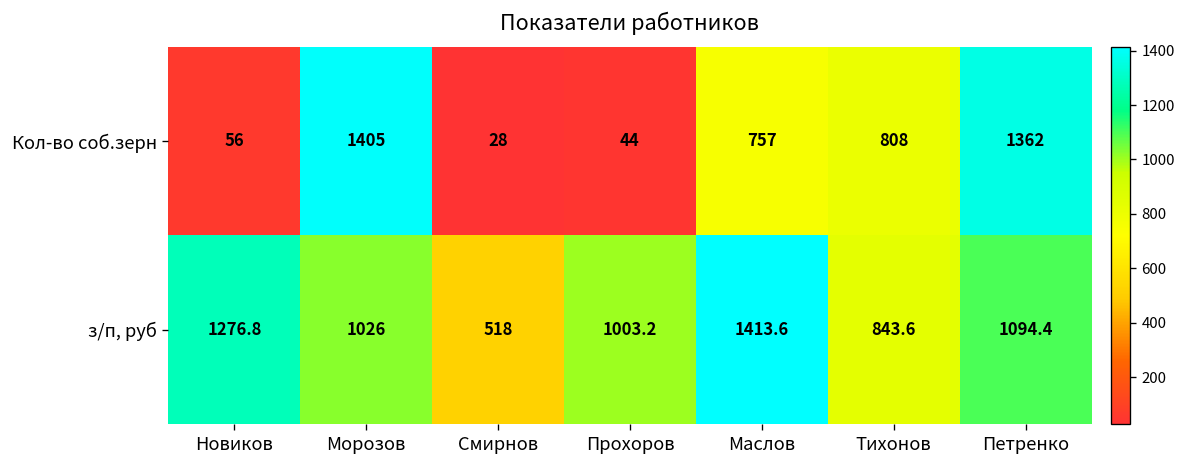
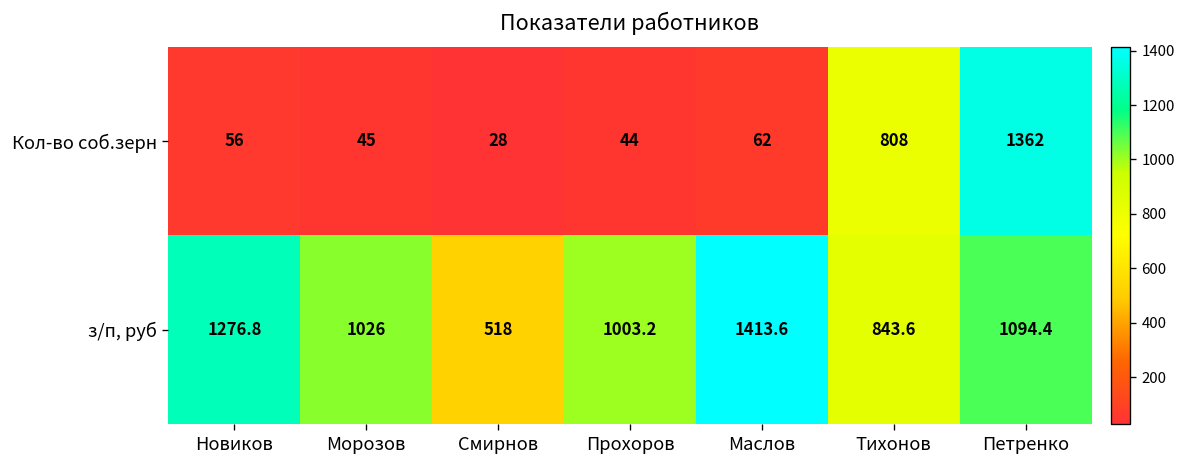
Кол-во соб.зерн, Морозов: 1405 -> 45
Кол-во соб.зерн, Маслов: 757 -> 62
